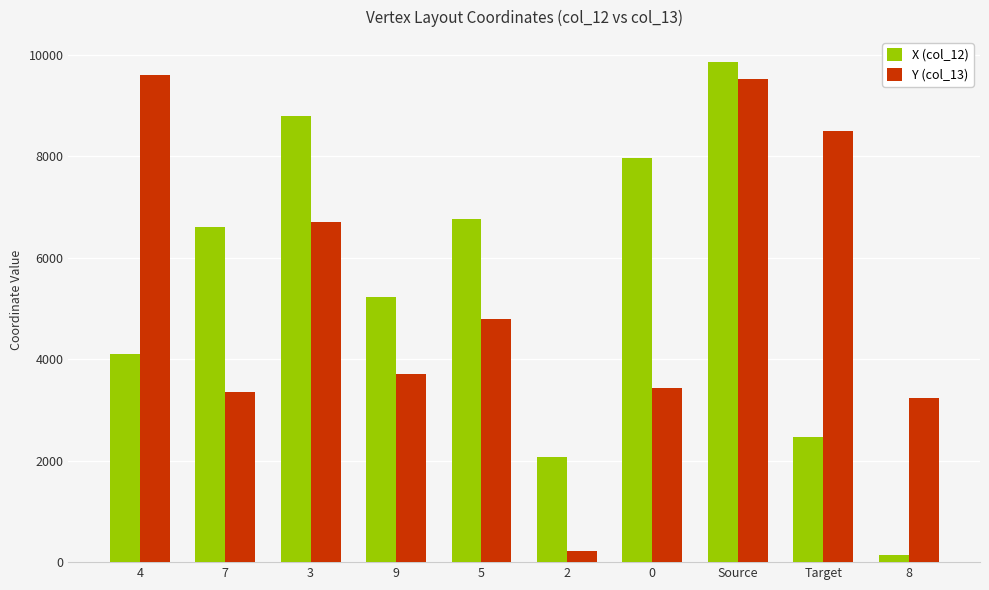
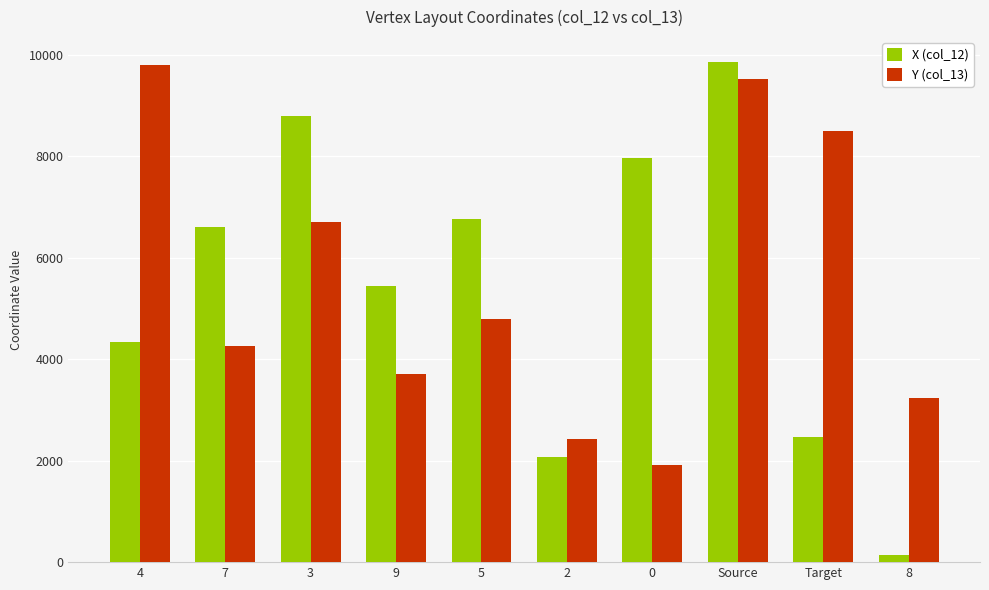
X (col_12), 4: 4100 -> 4300
Y (col_13), 4: 9600 -> 9800
Y (col_13), 7: 3400 -> 4300
X (col_12), 9: 5200 -> 5400
Y (col_13), 2: 200 -> 2400
Y (col_13), 0: 3400 -> 1900
